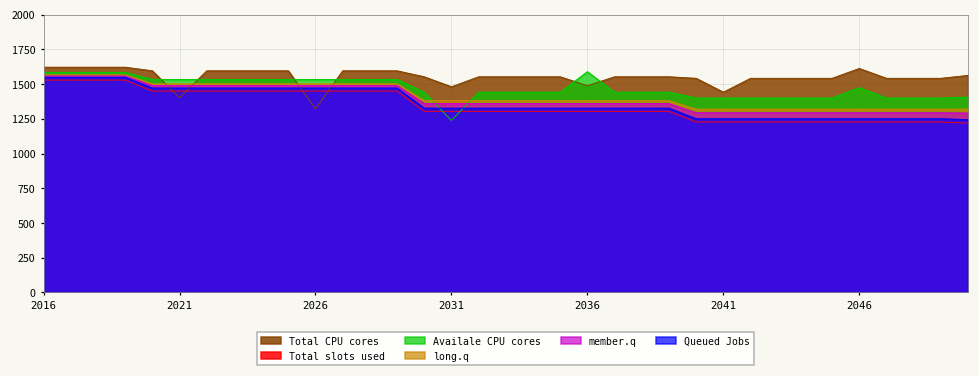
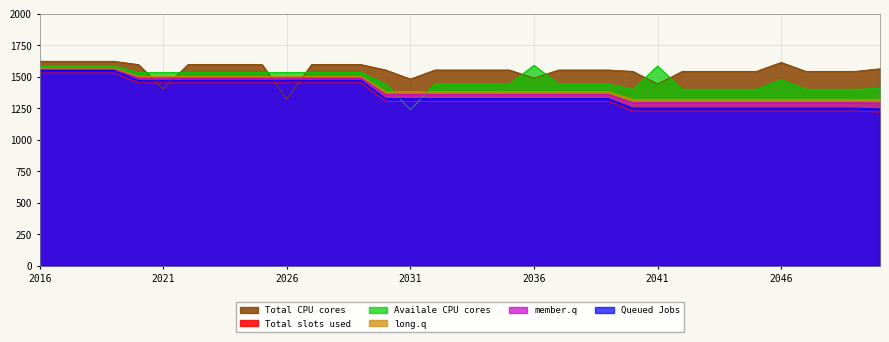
Availale CPU cores, 2041: 1400 -> 1590
